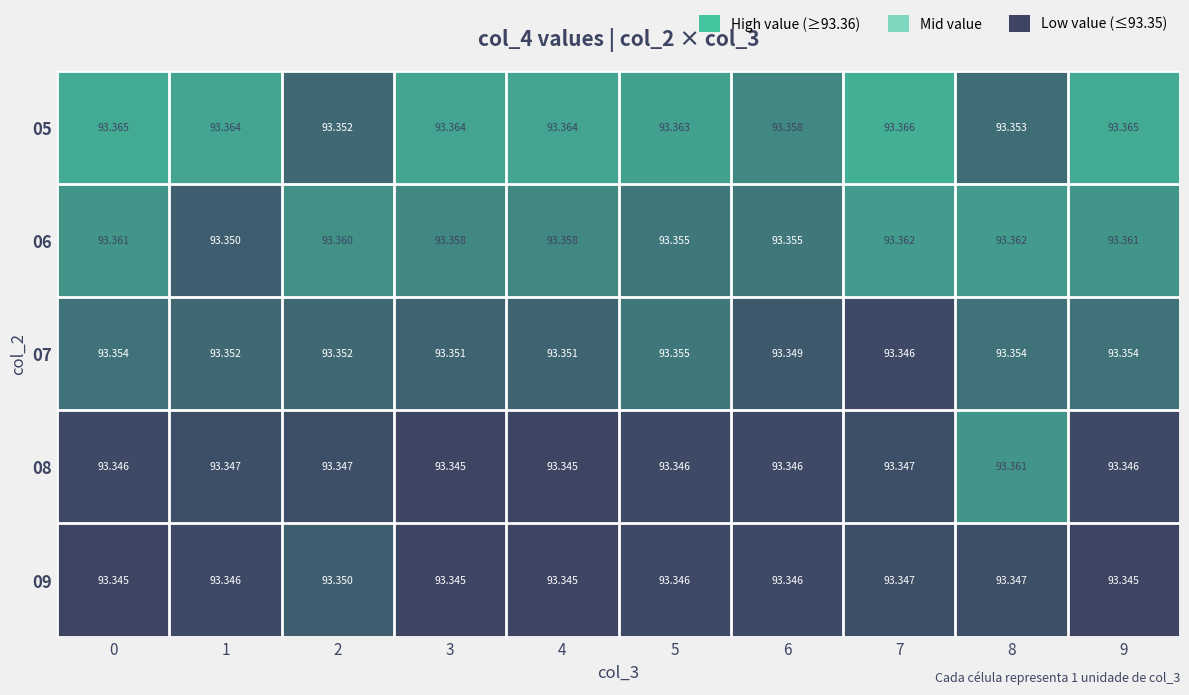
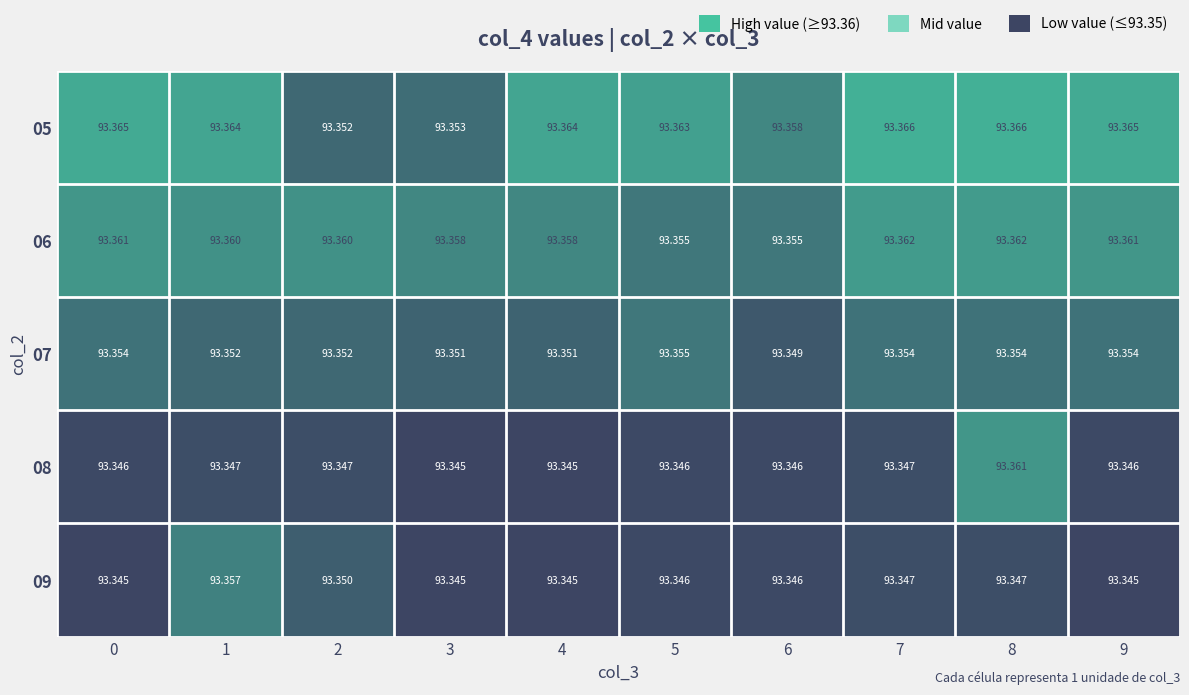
05, 3: 93.364 -> 93.353
05, 8: 93.353 -> 93.366
06, 1: 93.350 -> 93.360
07, 7: 93.346 -> 93.354
09, 1: 93.346 -> 93.357
